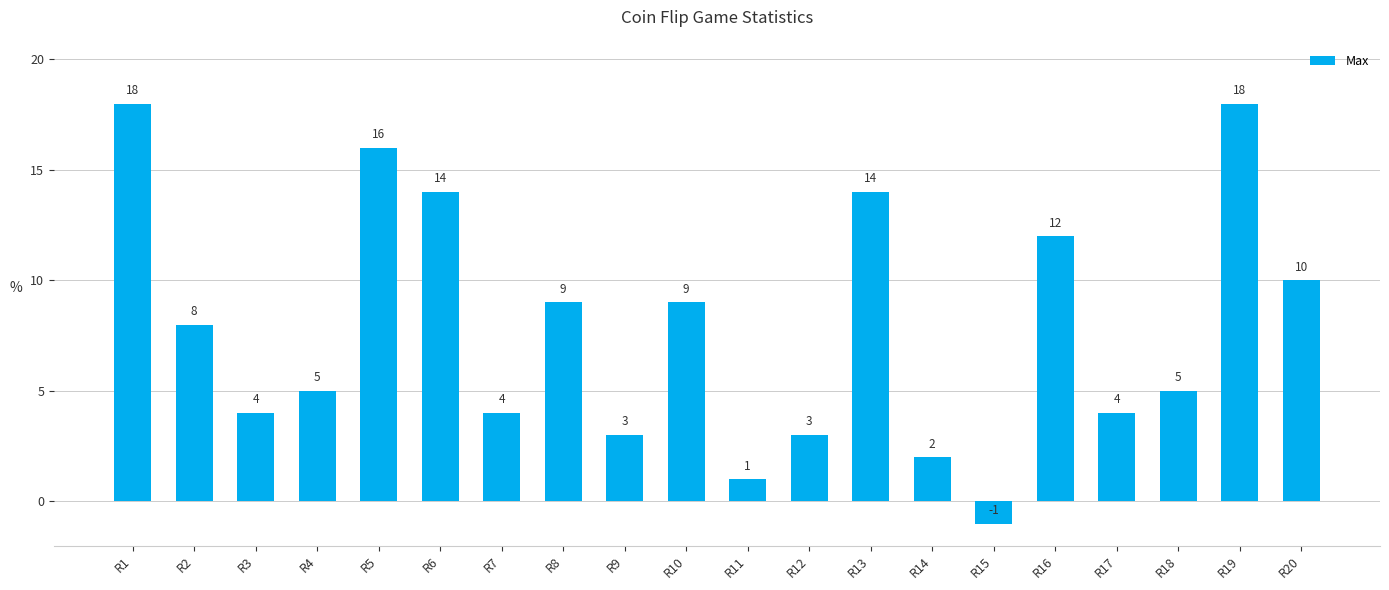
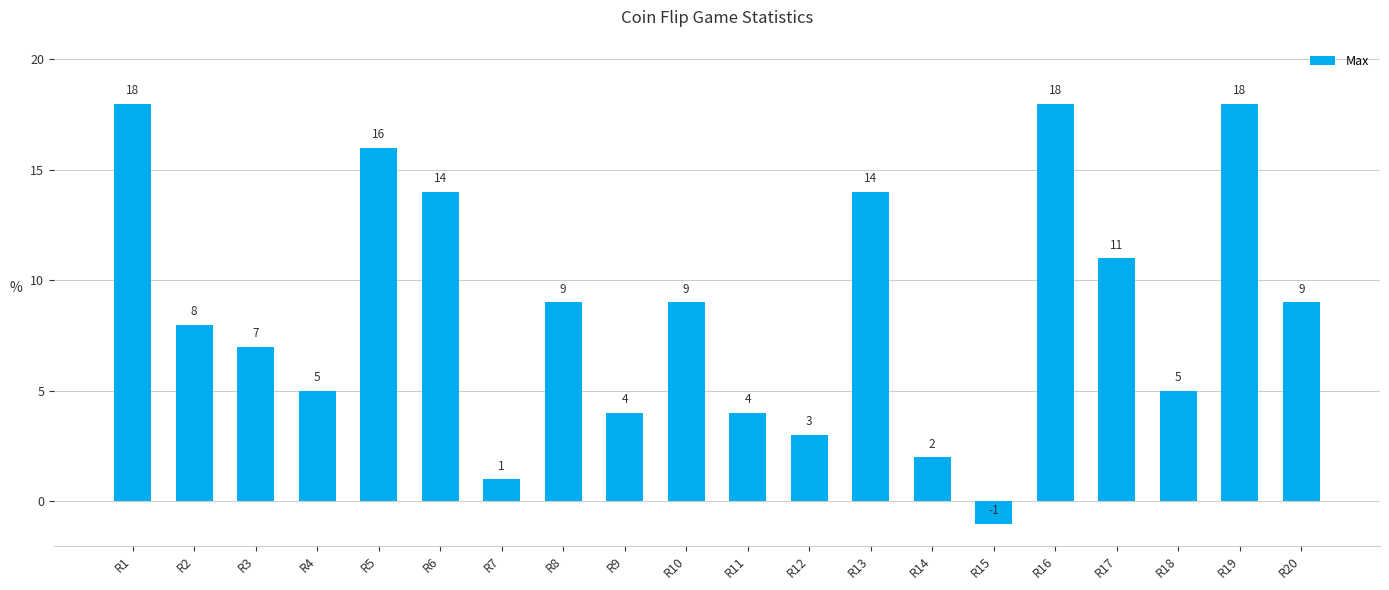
R3: 4 -> 7
R7: 4 -> 1
R9: 3 -> 4
R11: 1 -> 4
R16: 12 -> 18
R17: 4 -> 11
R20: 10 -> 9
